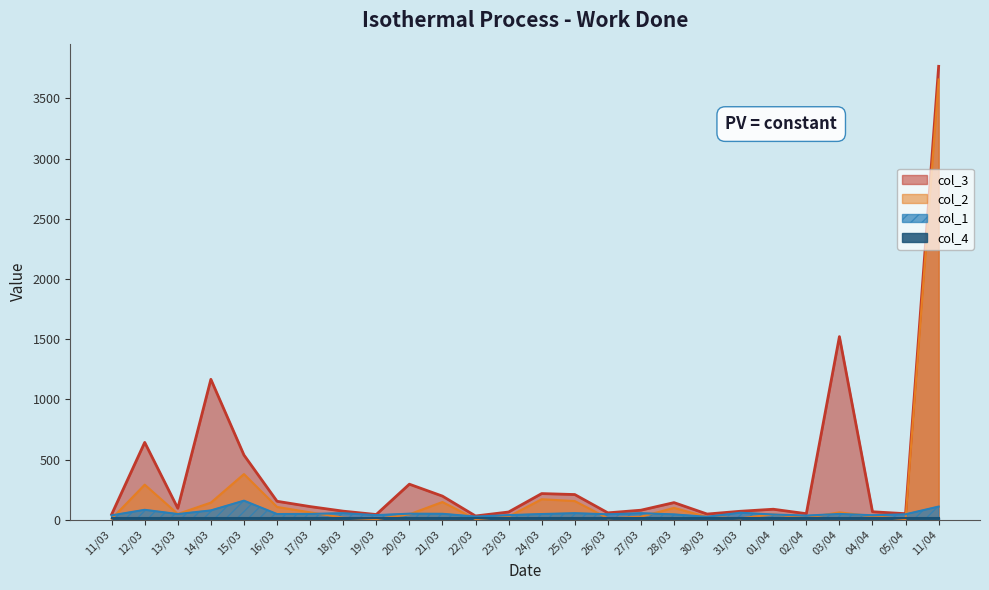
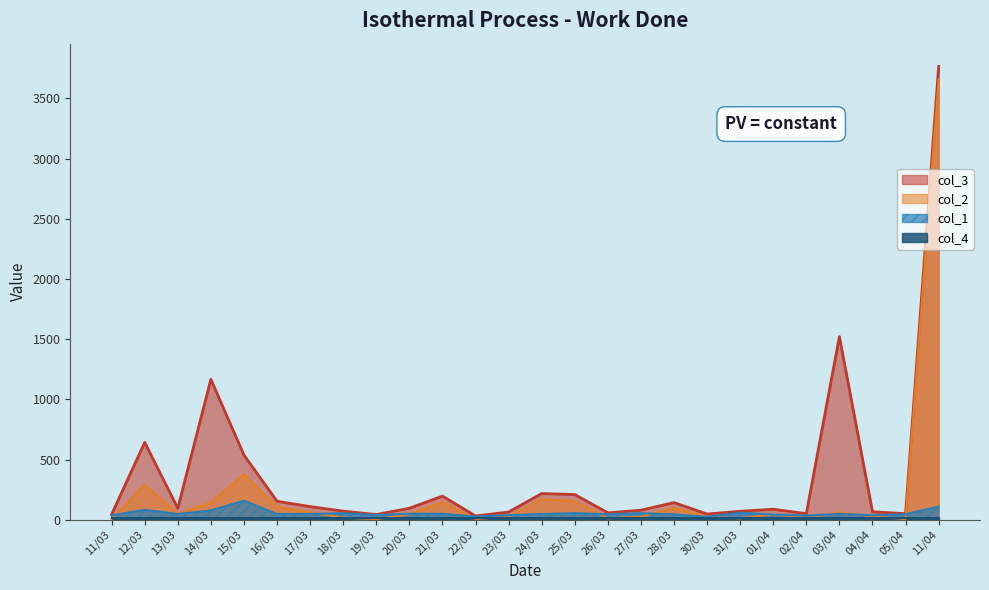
col_3, 20/03: 300 -> 100
